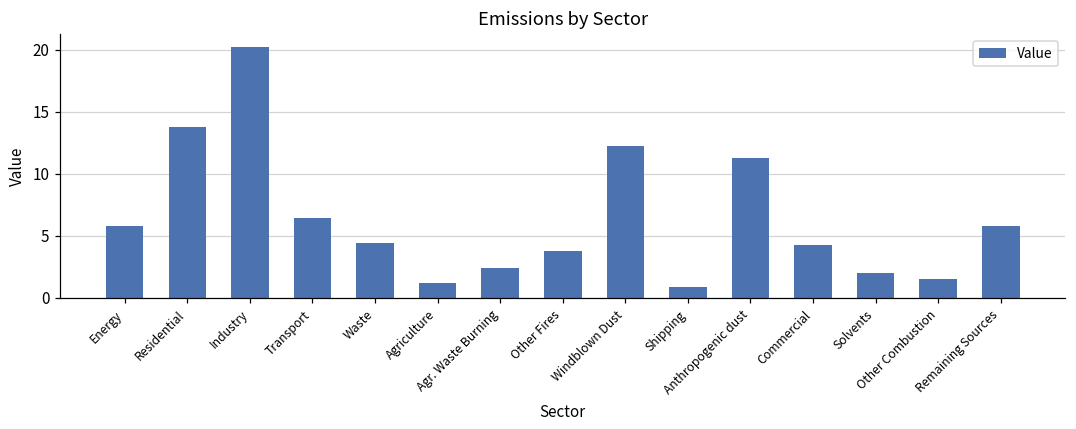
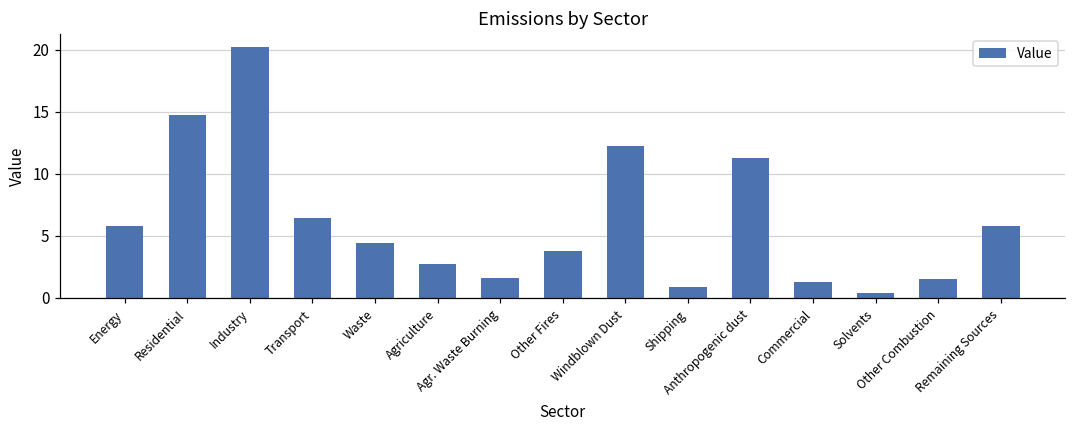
Residential: 13.8 -> 14.7
Agriculture: 1.2 -> 2.7
Agr. Waste Burning: 2.4 -> 1.6
Commercial: 4.3 -> 1.3
Solvents: 2.0 -> 0.4
